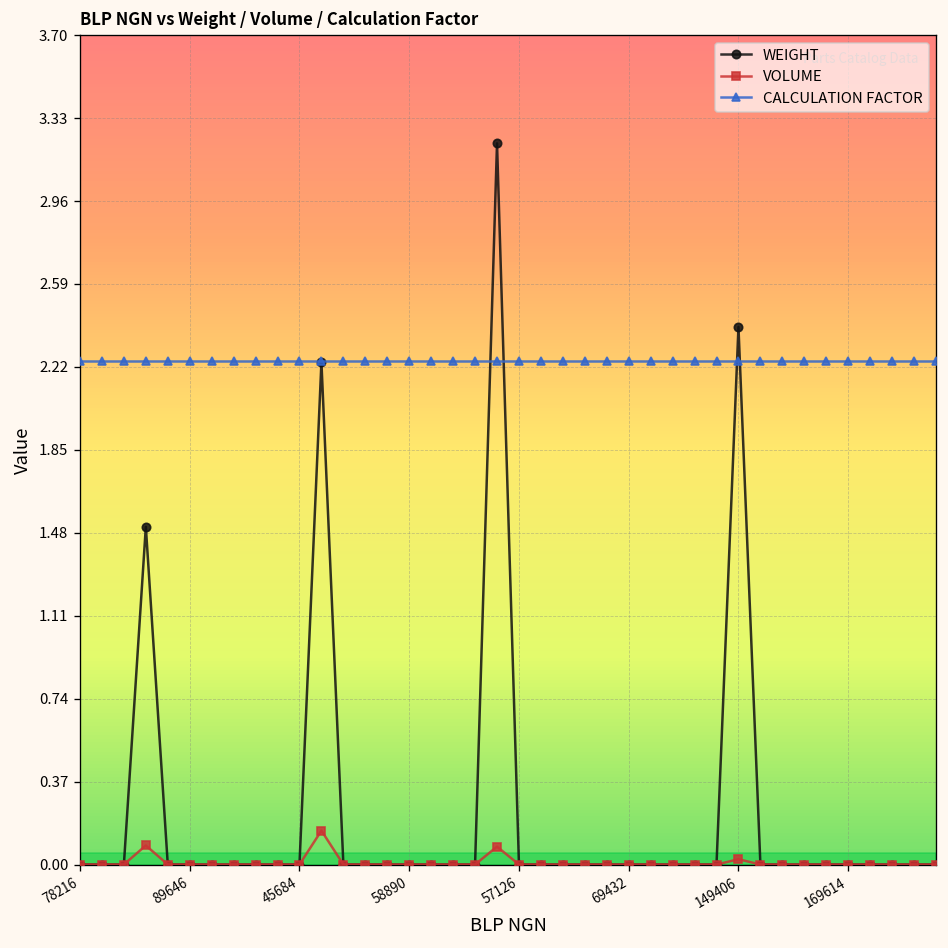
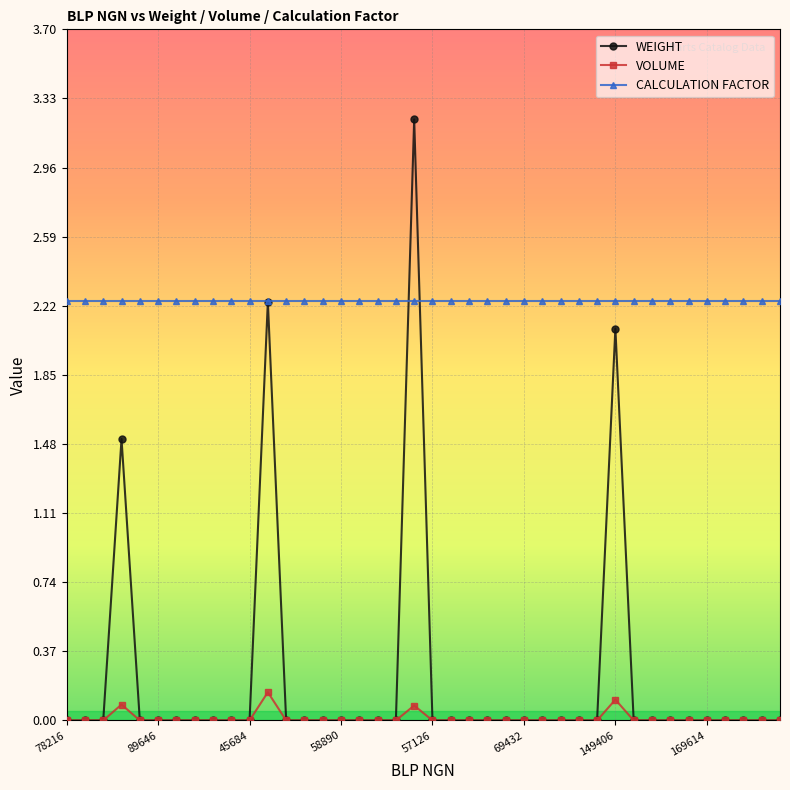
WEIGHT, 149406: 2.4 -> 2.1
VOLUME, 149406: 0.02 -> 0.11
